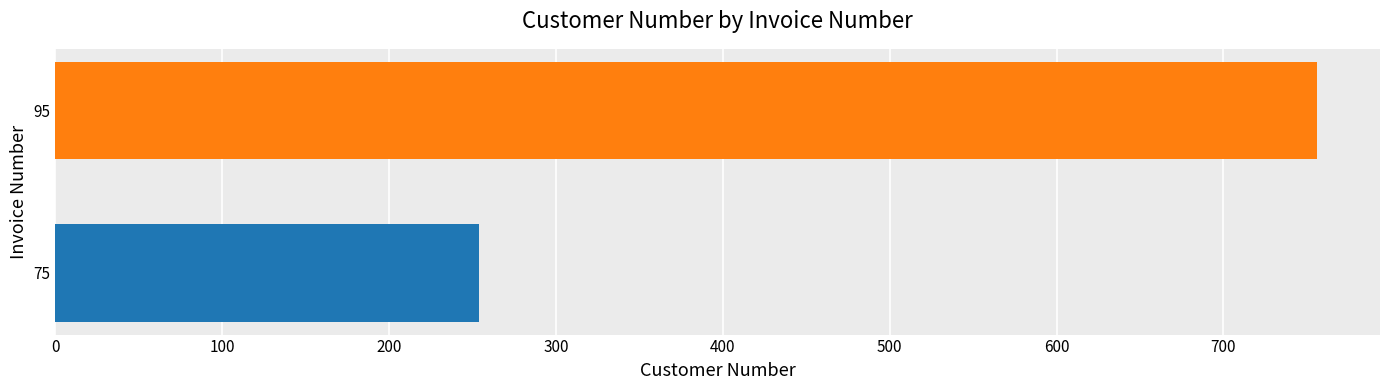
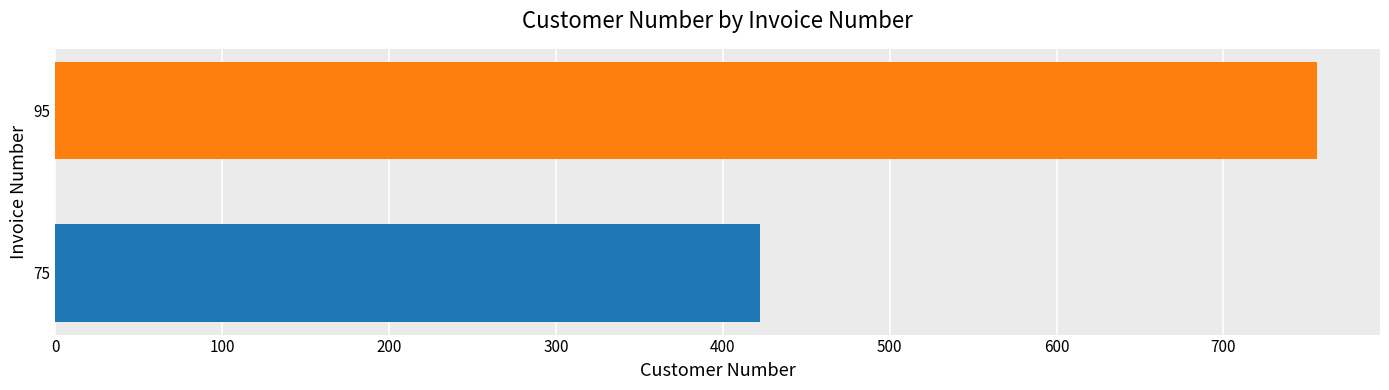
75: 254 -> 422
